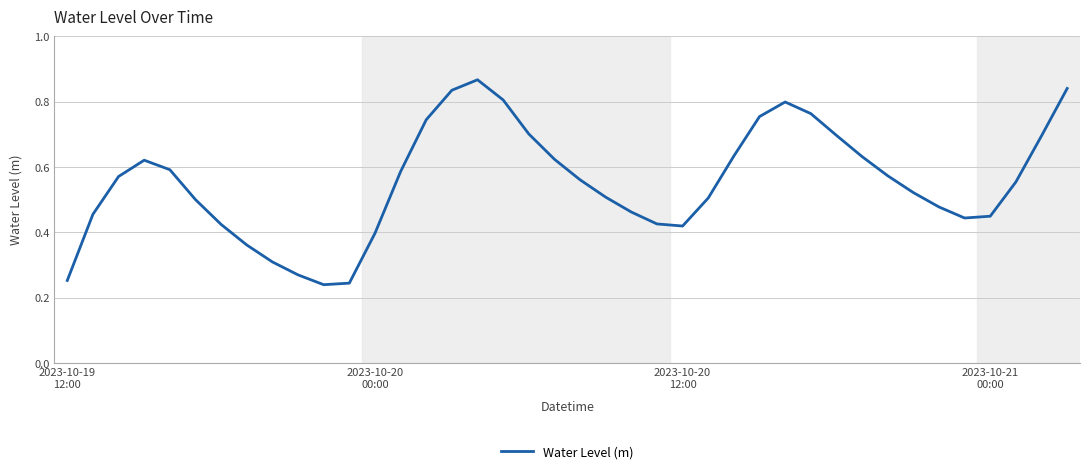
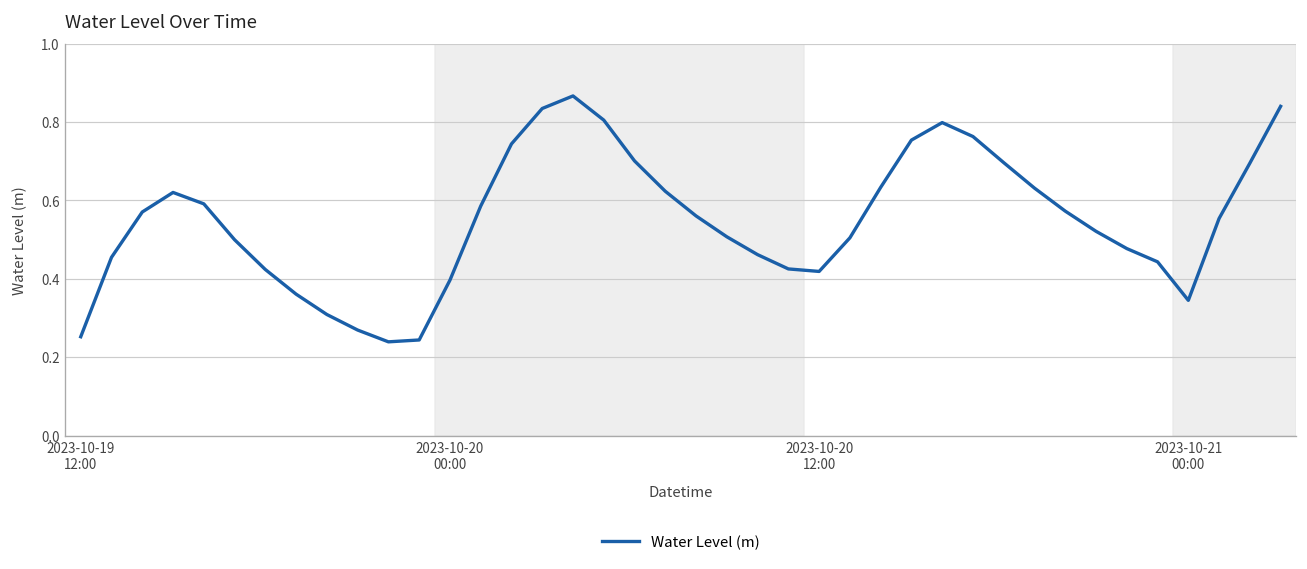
2023-10-21 00:00: 0.45 -> 0.35
